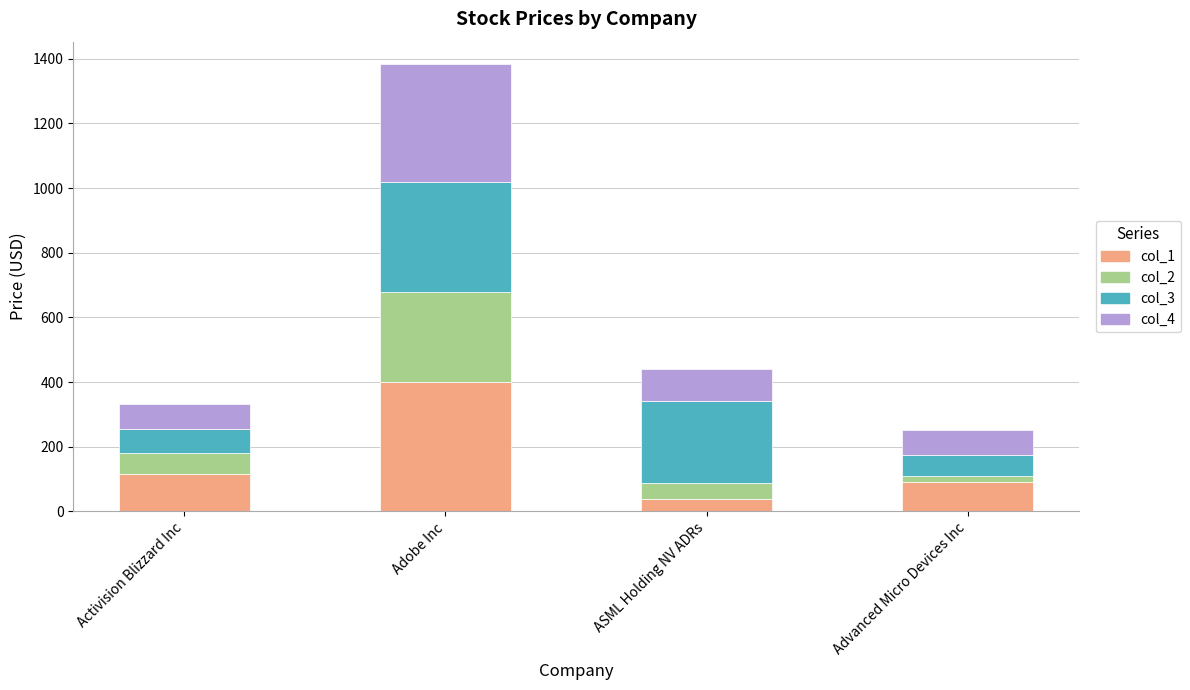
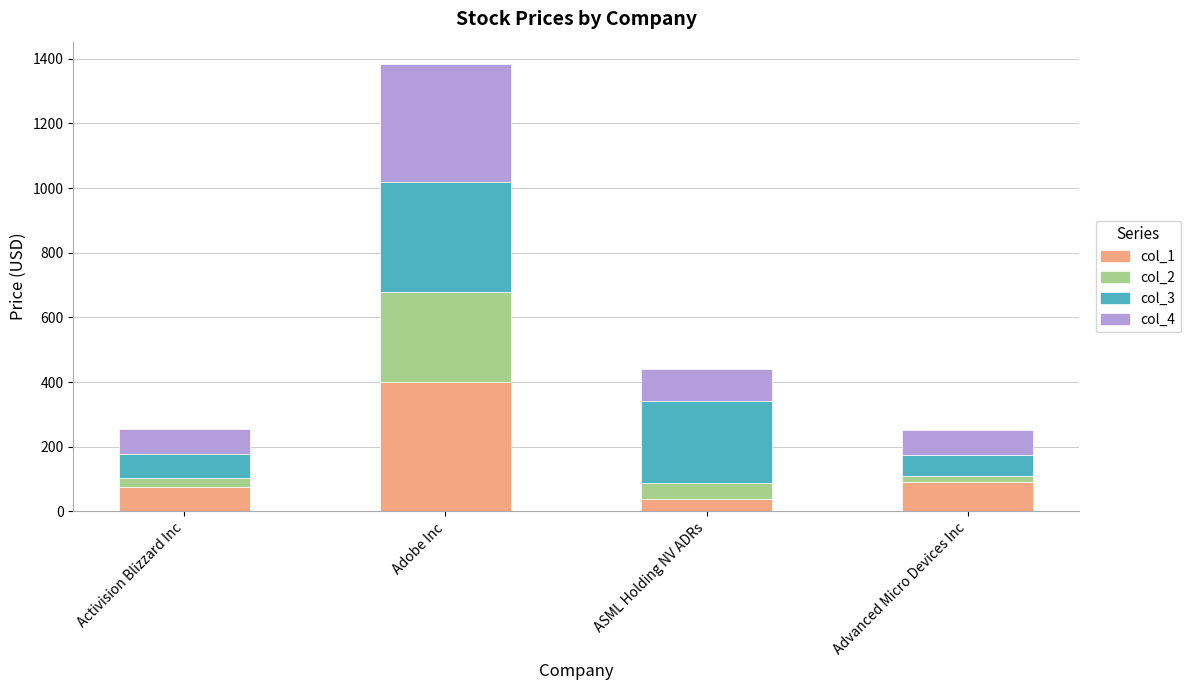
col_1, Activision Blizzard Inc: 110 -> 80
col_2, Activision Blizzard Inc: 70 -> 30
